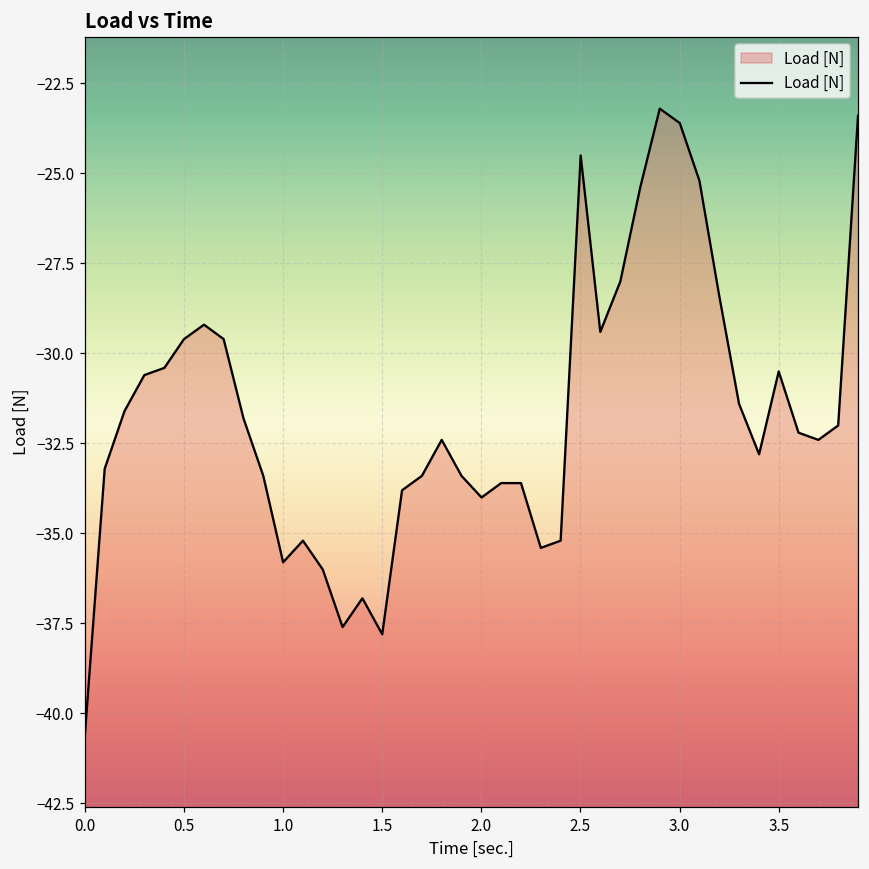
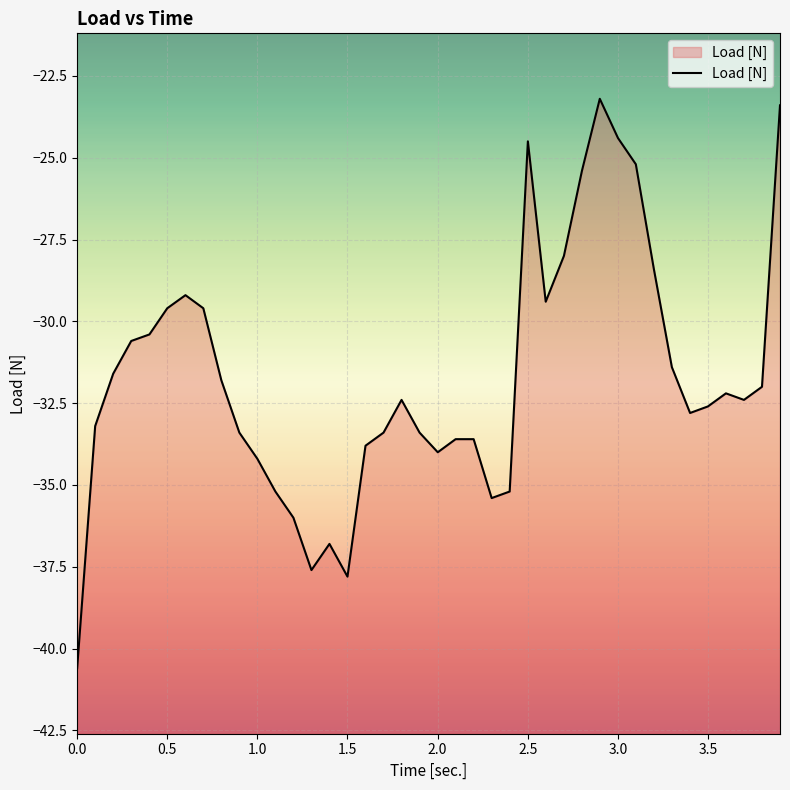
1.0: -35.8 -> -34.2
3.0: -23.6 -> -24.4
3.5: -30.5 -> -32.6
